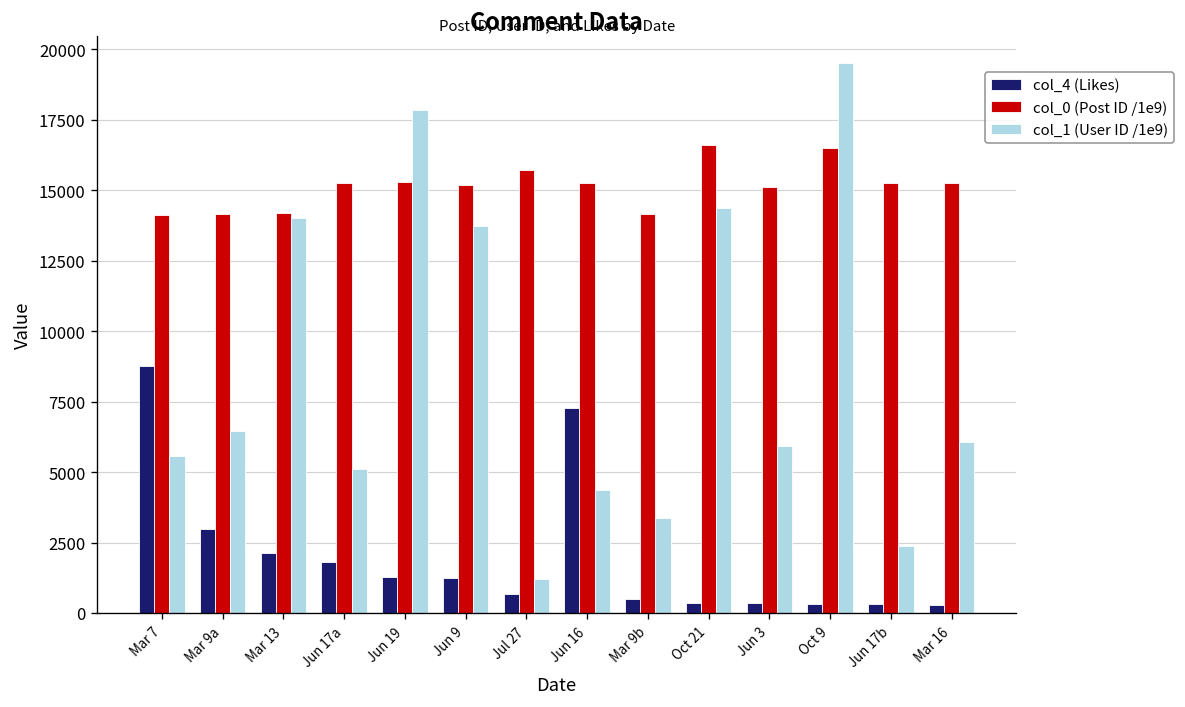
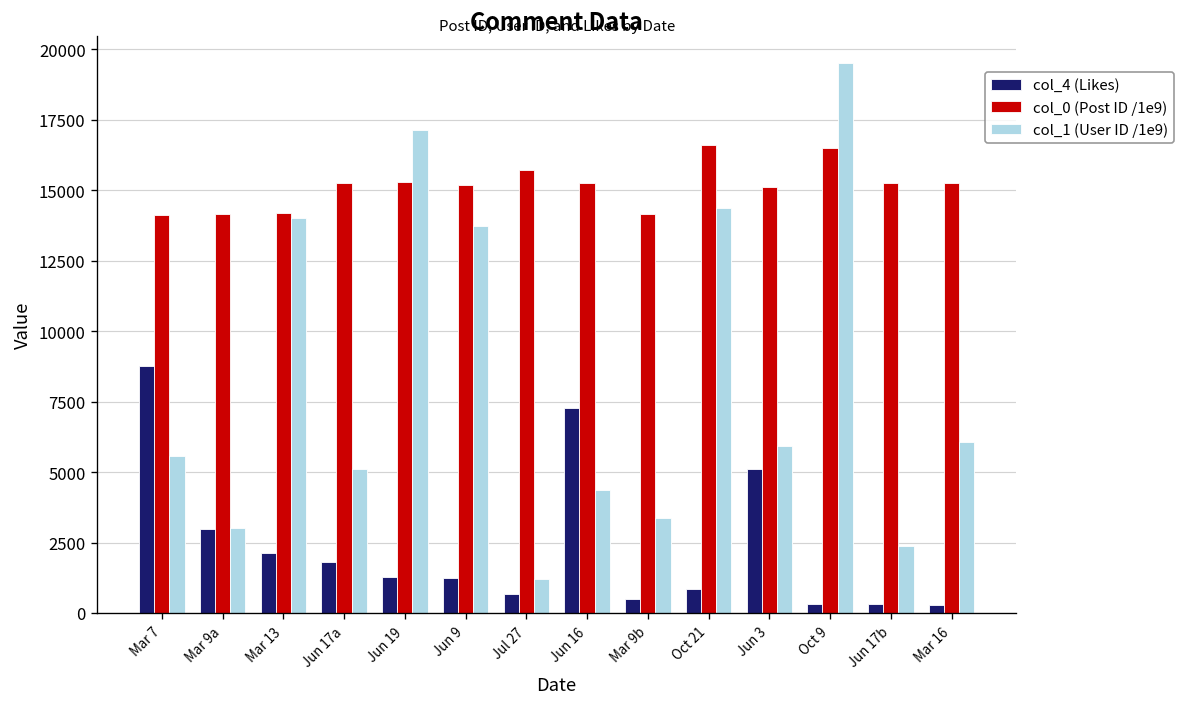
col_1 (User ID /1e9), Mar 9a: 6500 -> 3000
col_1 (User ID /1e9), Jun 19: 17900 -> 17100
col_4 (Likes), Oct 21: 300 -> 900
col_4 (Likes), Jun 3: 300 -> 5100
